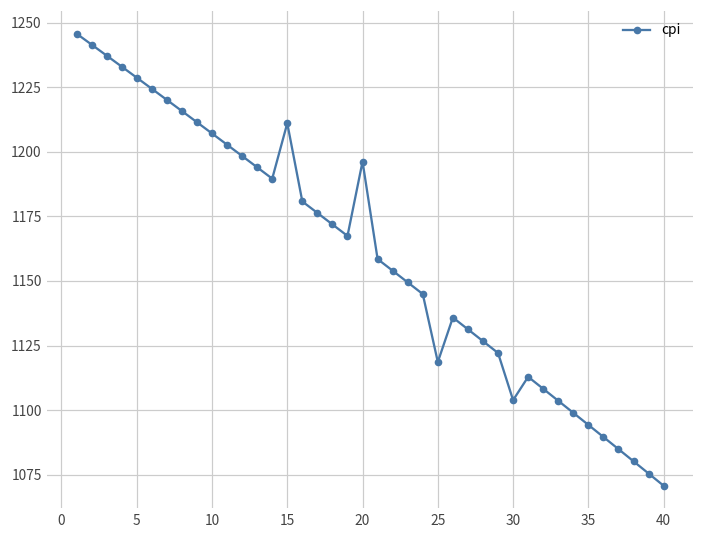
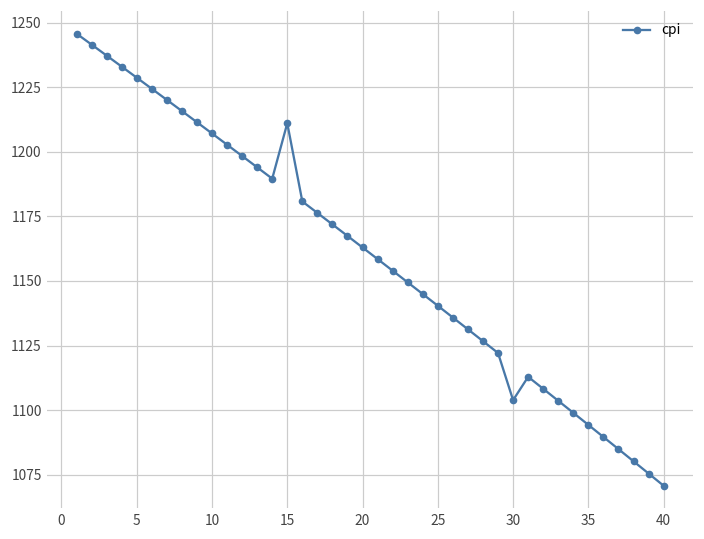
20: 1196 -> 1163
25: 1119 -> 1140
